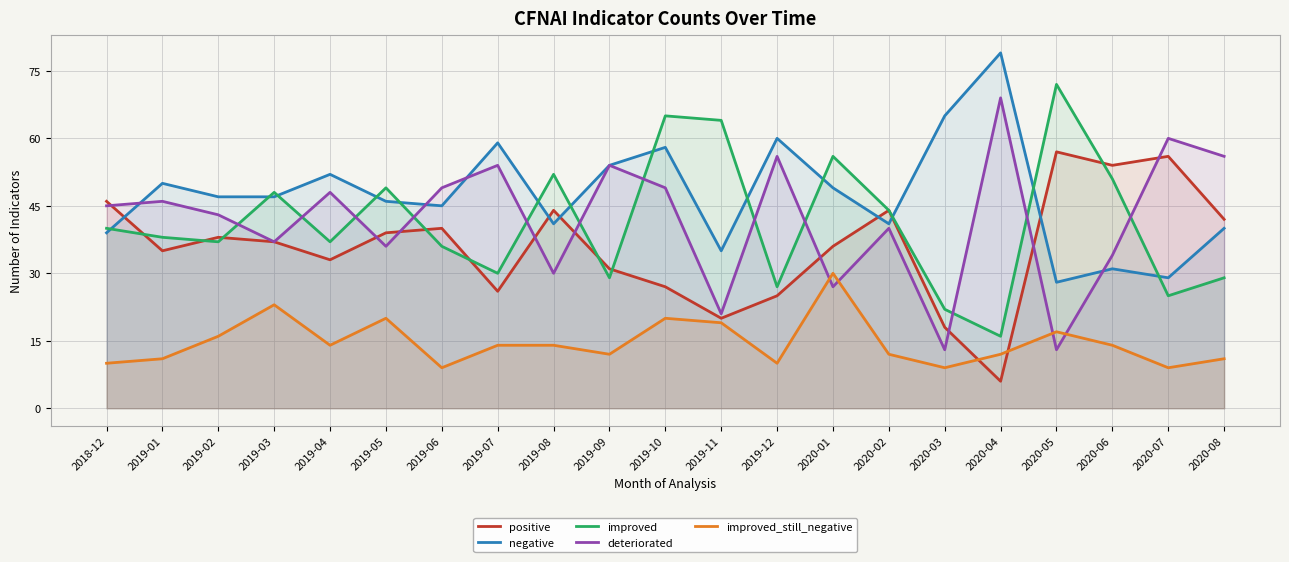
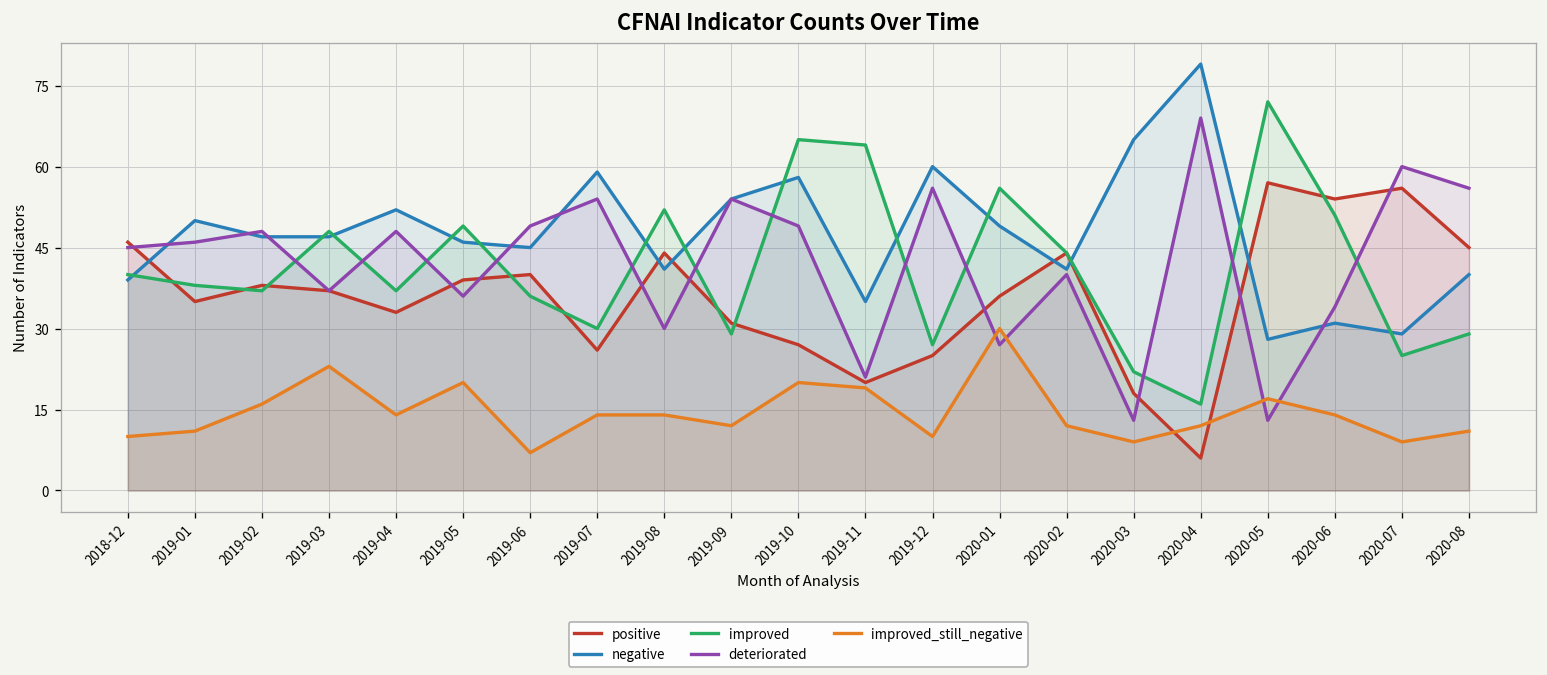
deteriorated, 2019-02: 43 -> 48
improved_still_negative, 2019-06: 9 -> 7
positive, 2020-08: 42 -> 45
